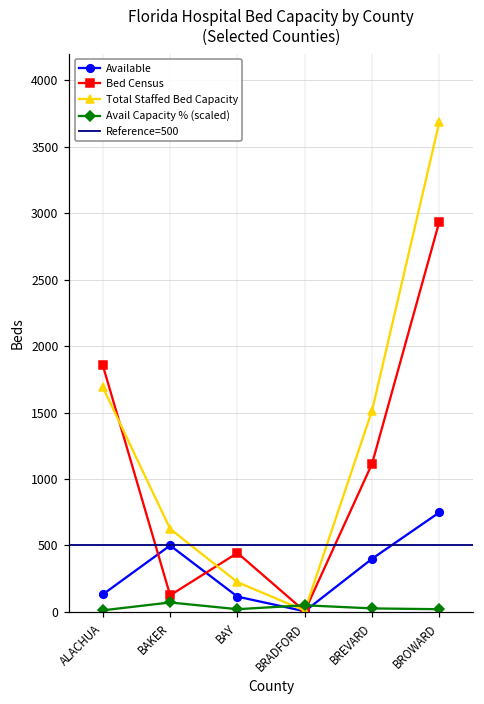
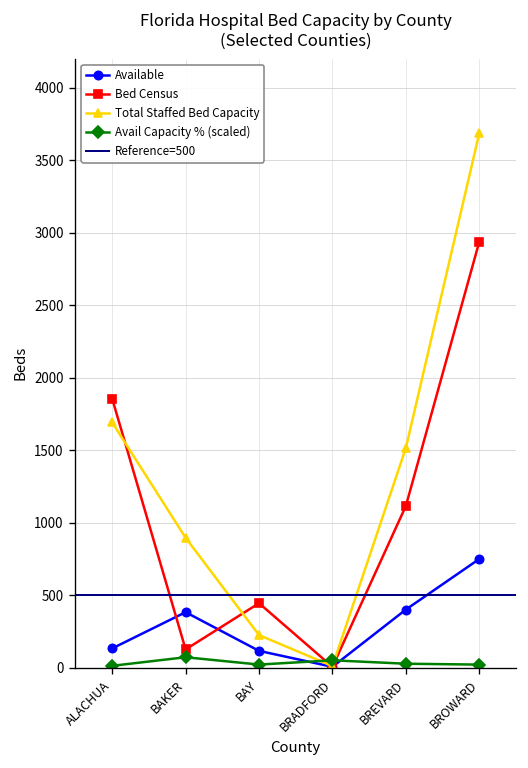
Available, BAKER: 500 -> 380
Total Staffed Bed Capacity, BAKER: 630 -> 900
